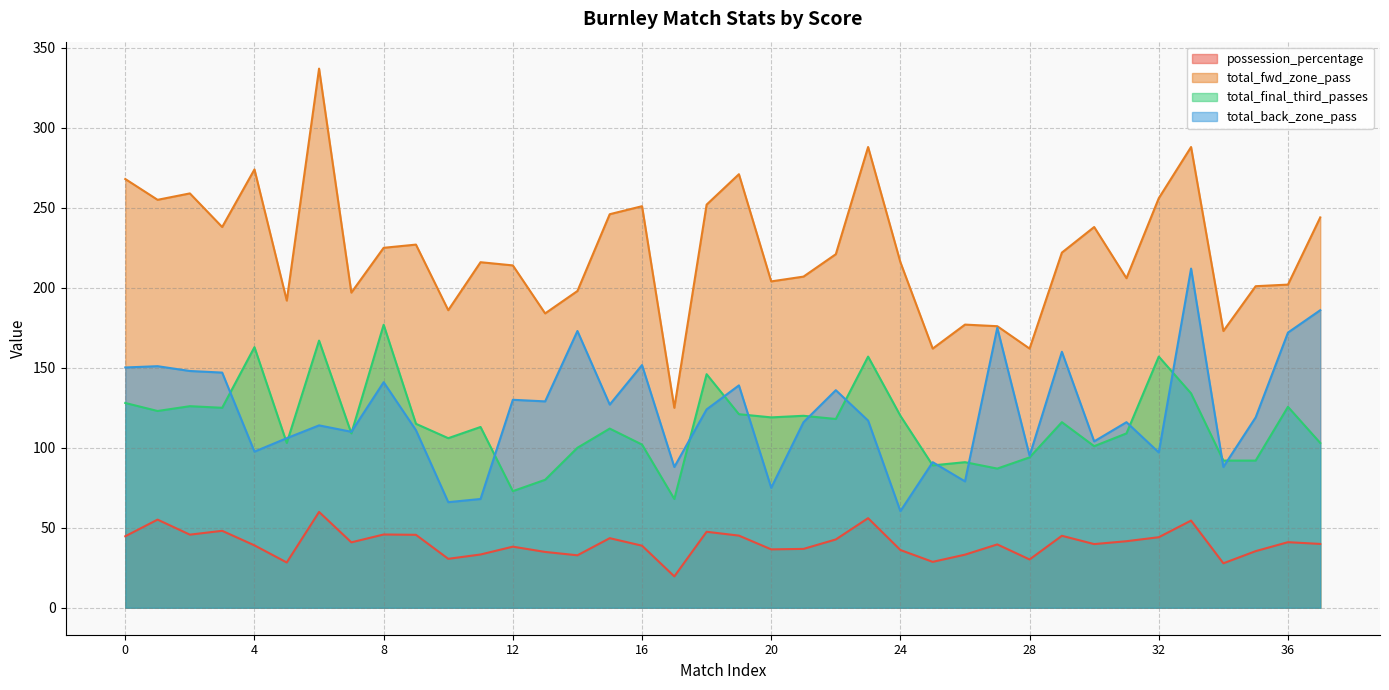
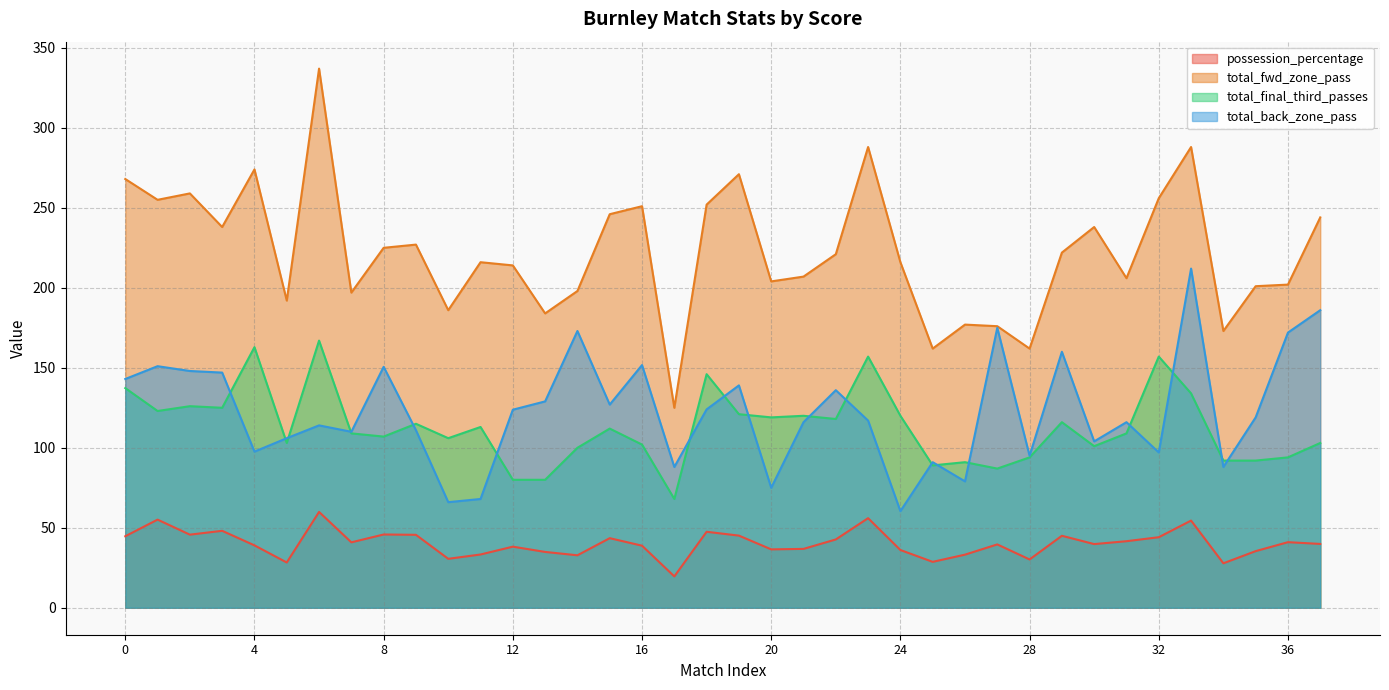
total_final_third_passes, 0: 128 -> 137
total_back_zone_pass, 0: 150 -> 143
total_final_third_passes, 8: 177 -> 107
total_back_zone_pass, 8: 141 -> 151
total_final_third_passes, 12: 73 -> 80
total_back_zone_pass, 12: 130 -> 124
total_final_third_passes, 36: 126 -> 94
